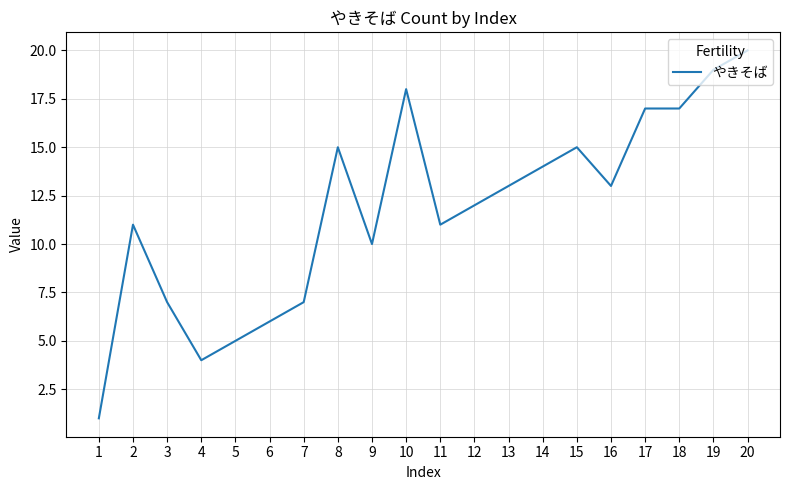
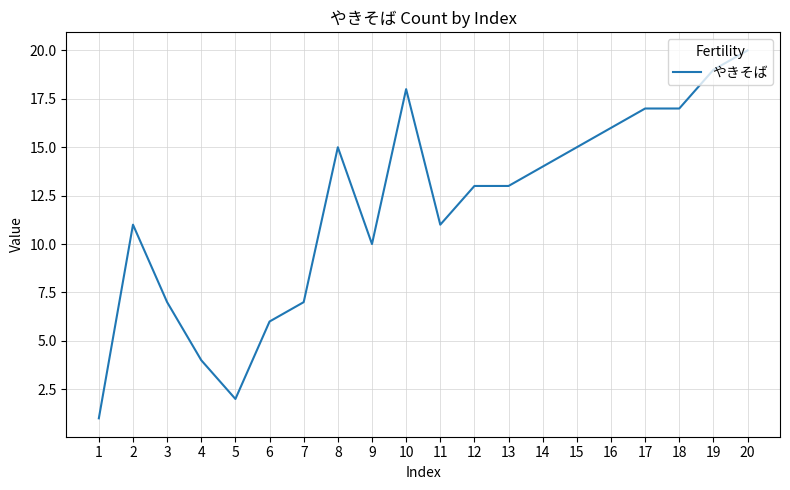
5: 5 -> 2
12: 12 -> 13
16: 13 -> 16
